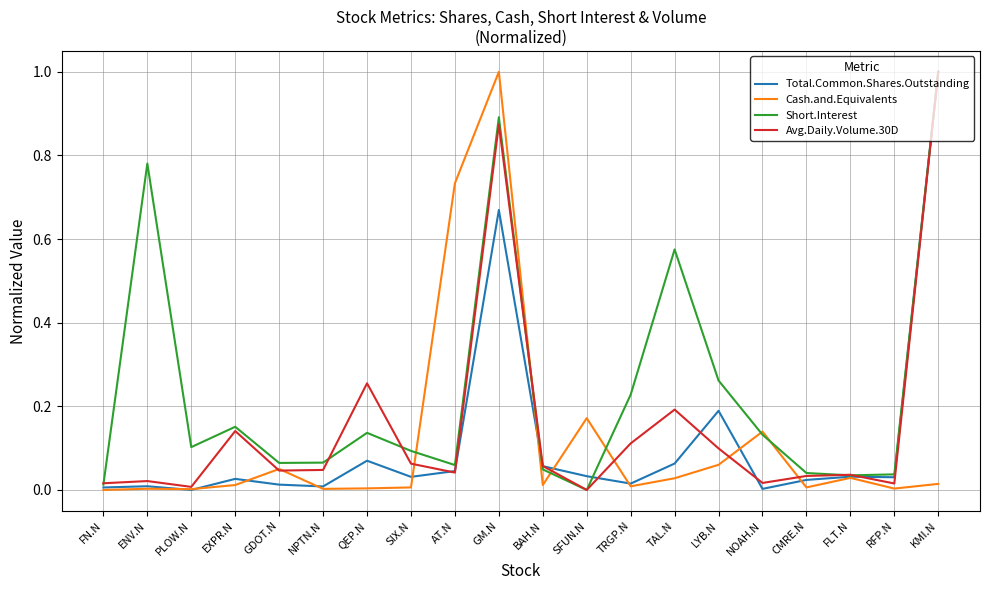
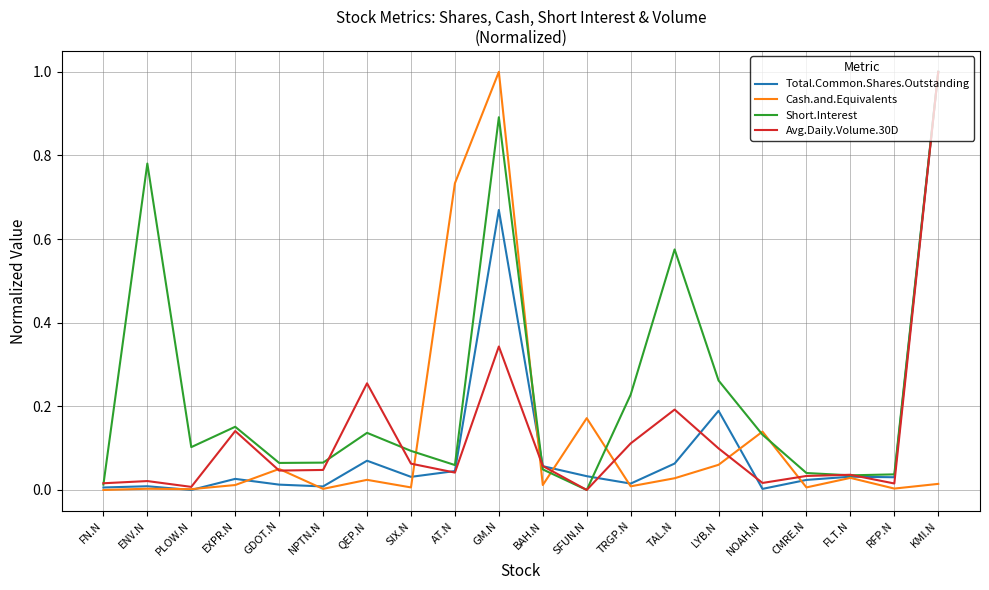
Cash.and.Equivalents, QEP.N: 0.00 -> 0.02
Avg.Daily.Volume.30D, GM.N: 0.87 -> 0.34
